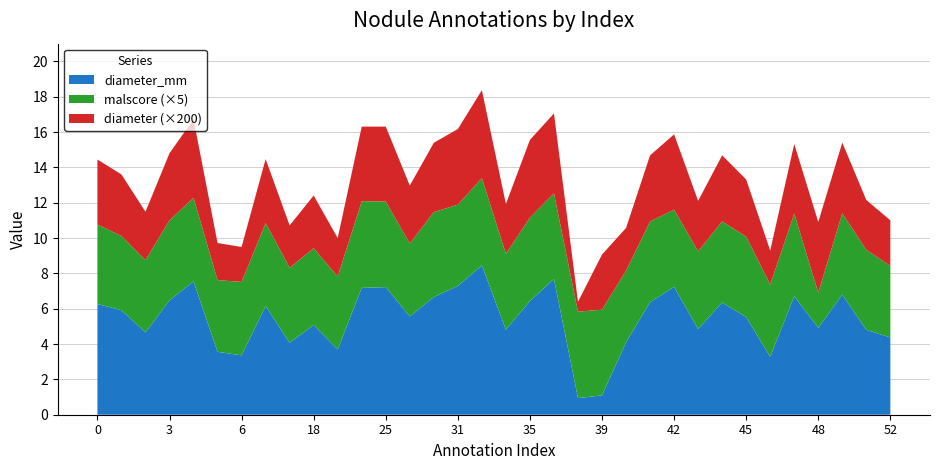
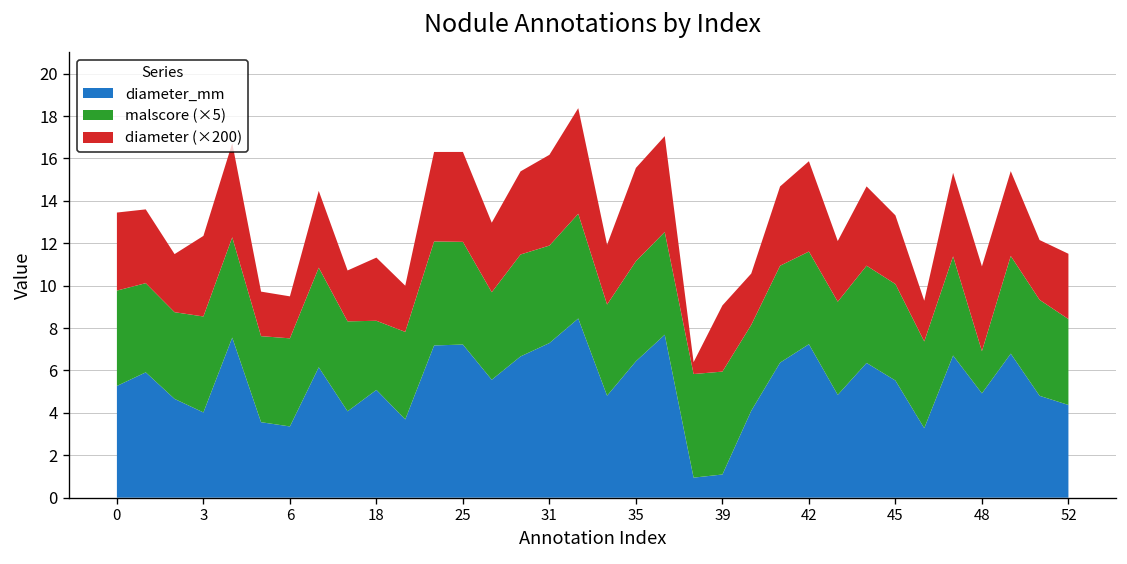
diameter_mm, 0: 6.3 -> 5.3
diameter_mm, 3: 6.5 -> 4.0
malscore (×5), 18: 4.3 -> 3.3
diameter (×200), 52: 2.6 -> 3.1
